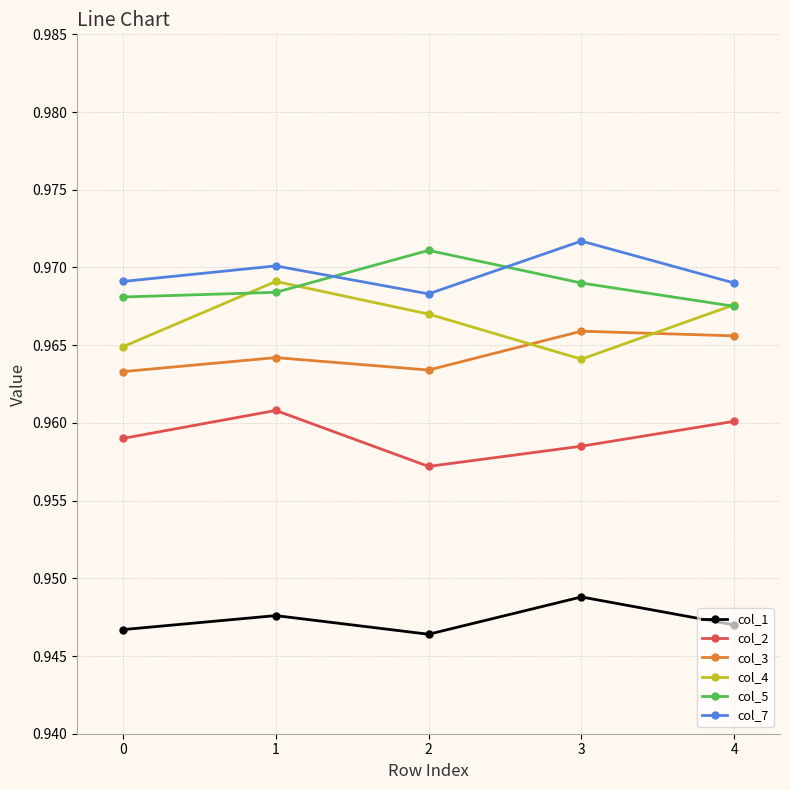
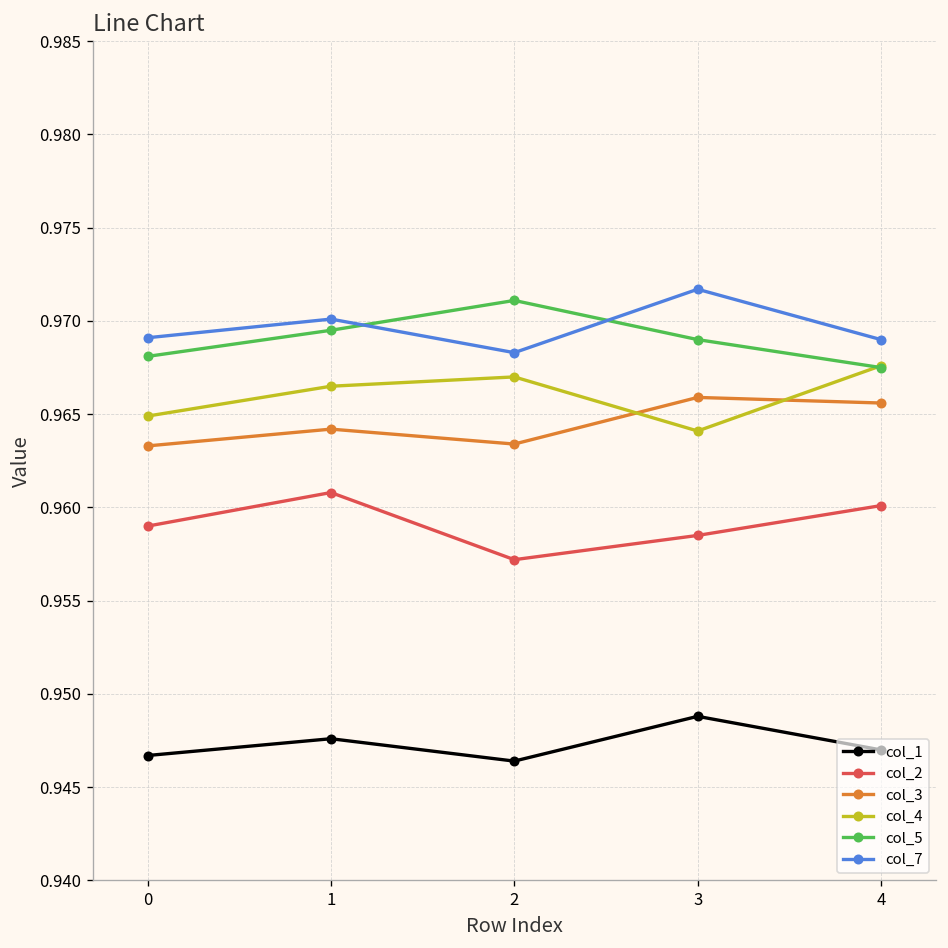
col_4, 1: 0.9691 -> 0.9665
col_5, 1: 0.9684 -> 0.9695
